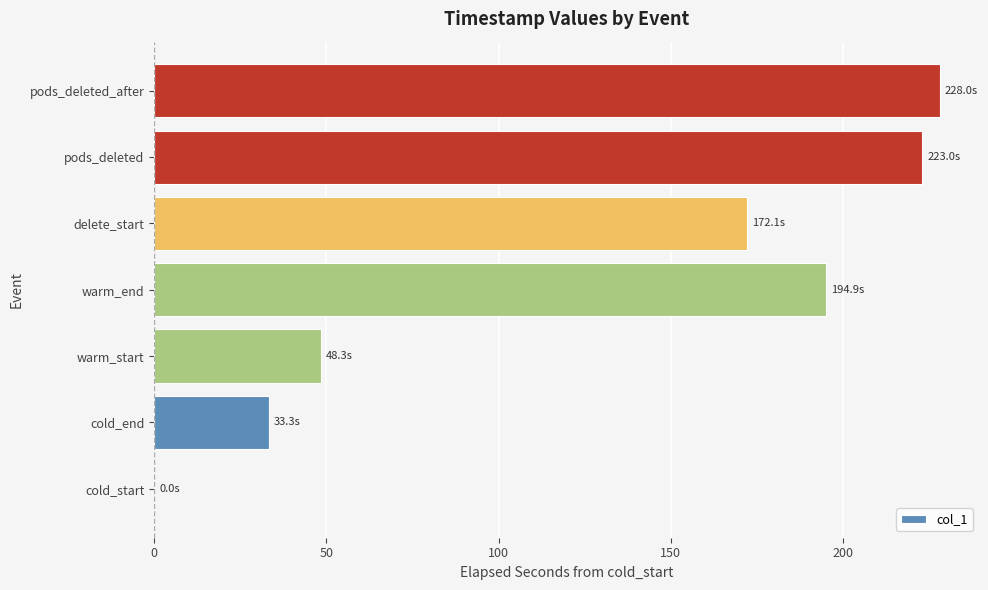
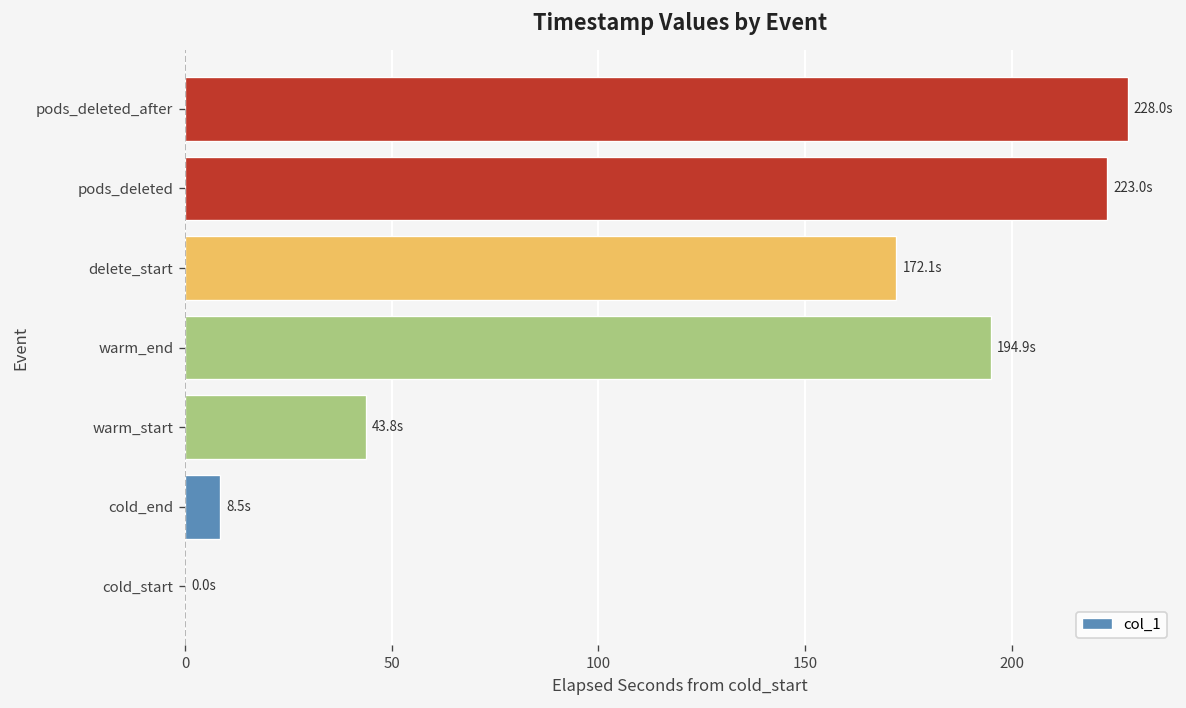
warm_start: 48.3s -> 43.8s
cold_end: 33.3s -> 8.5s
